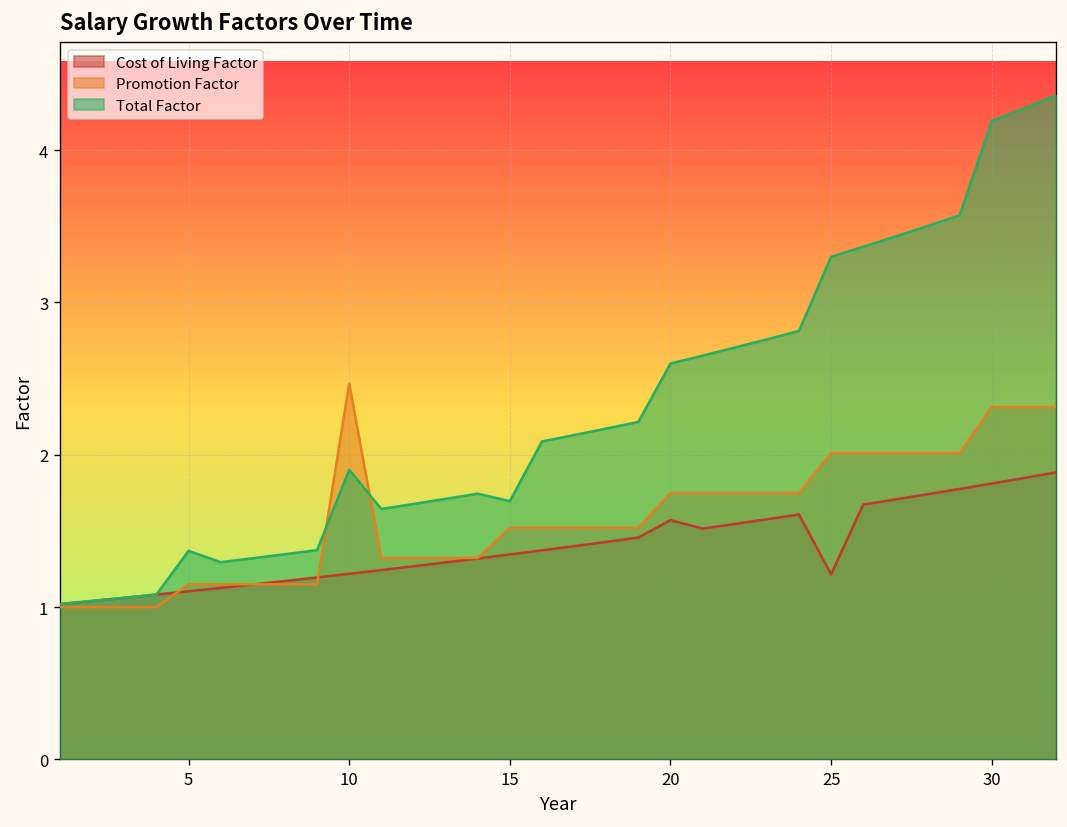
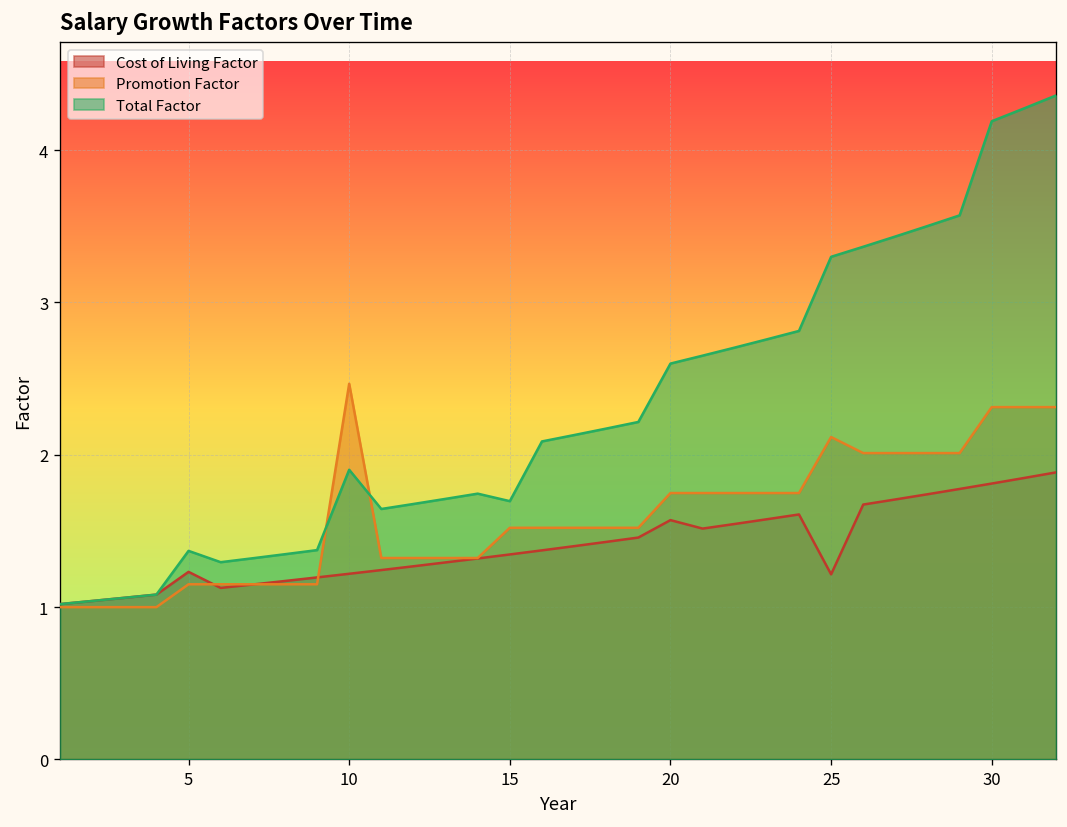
Cost of Living Factor, 5: 1.10 -> 1.23
Promotion Factor, 25: 2.01 -> 2.12
